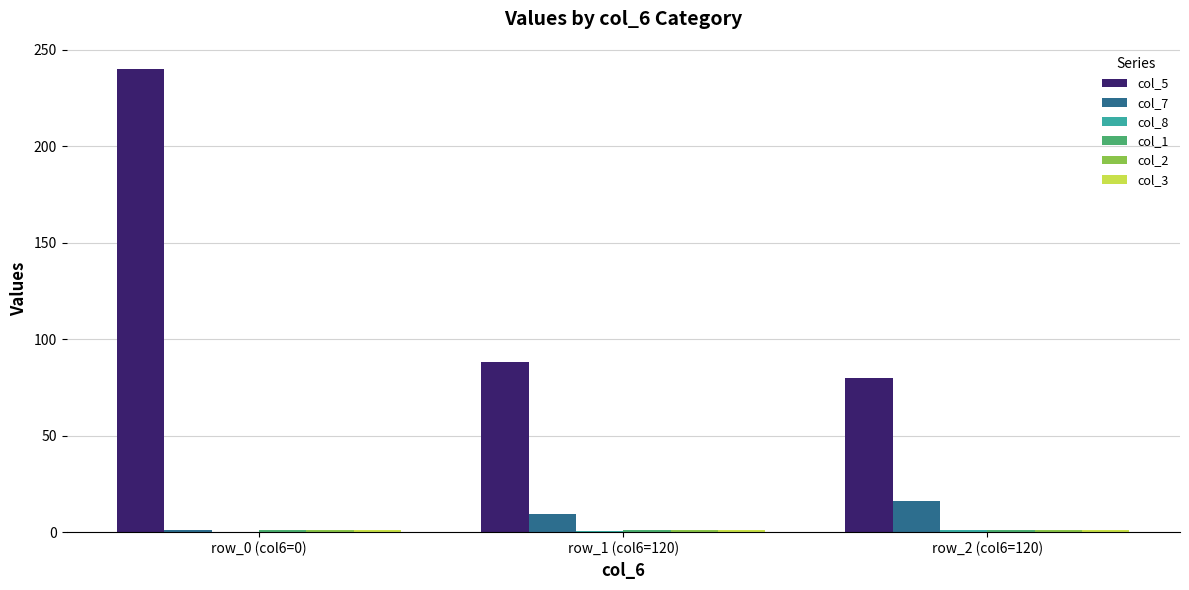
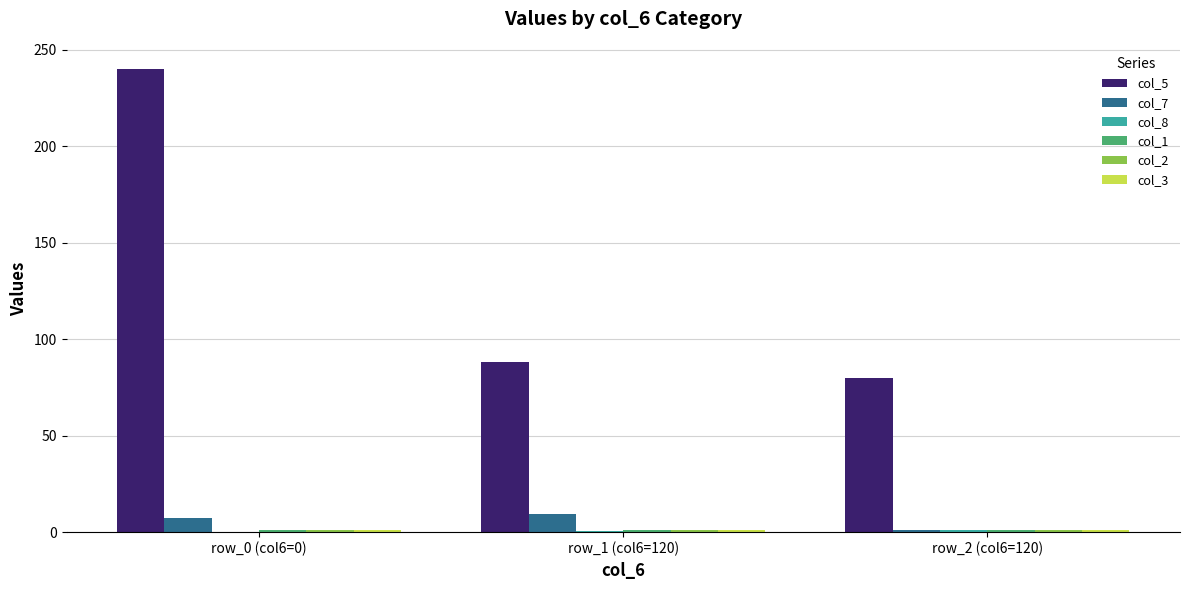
col_7, row_0 (col6=0): 1 -> 7
col_7, row_2 (col6=120): 16 -> 1
